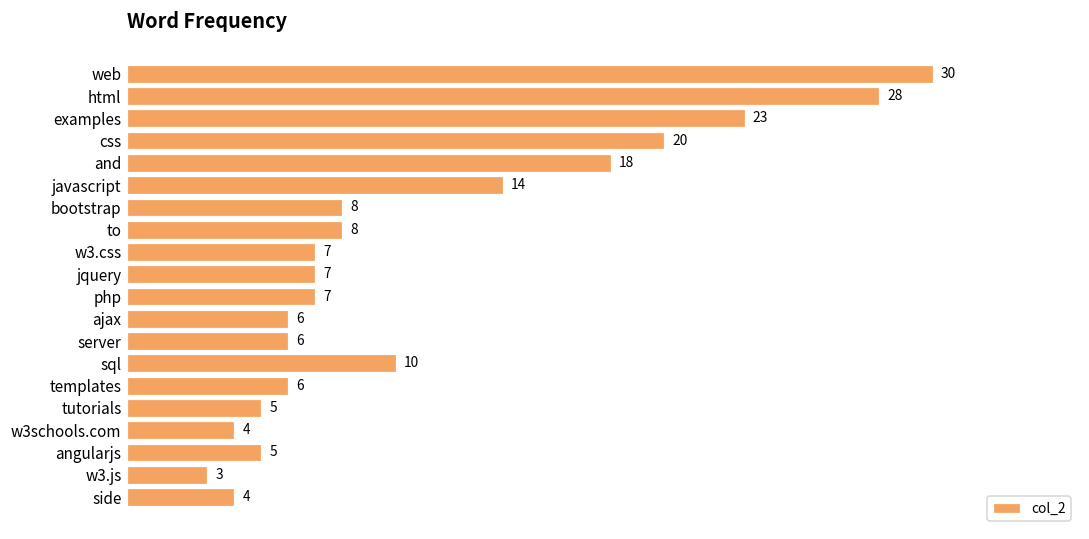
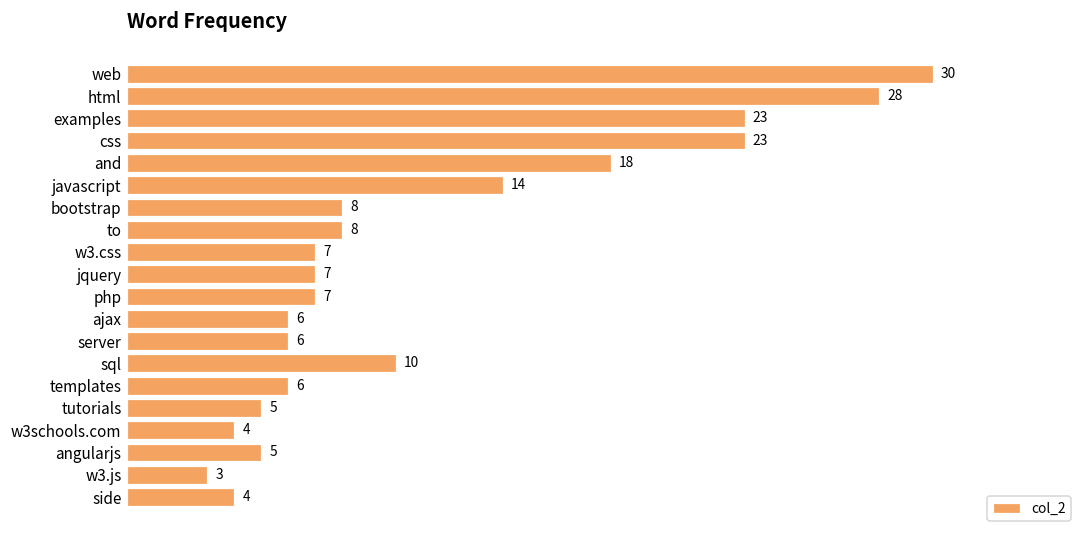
css: 20 -> 23
